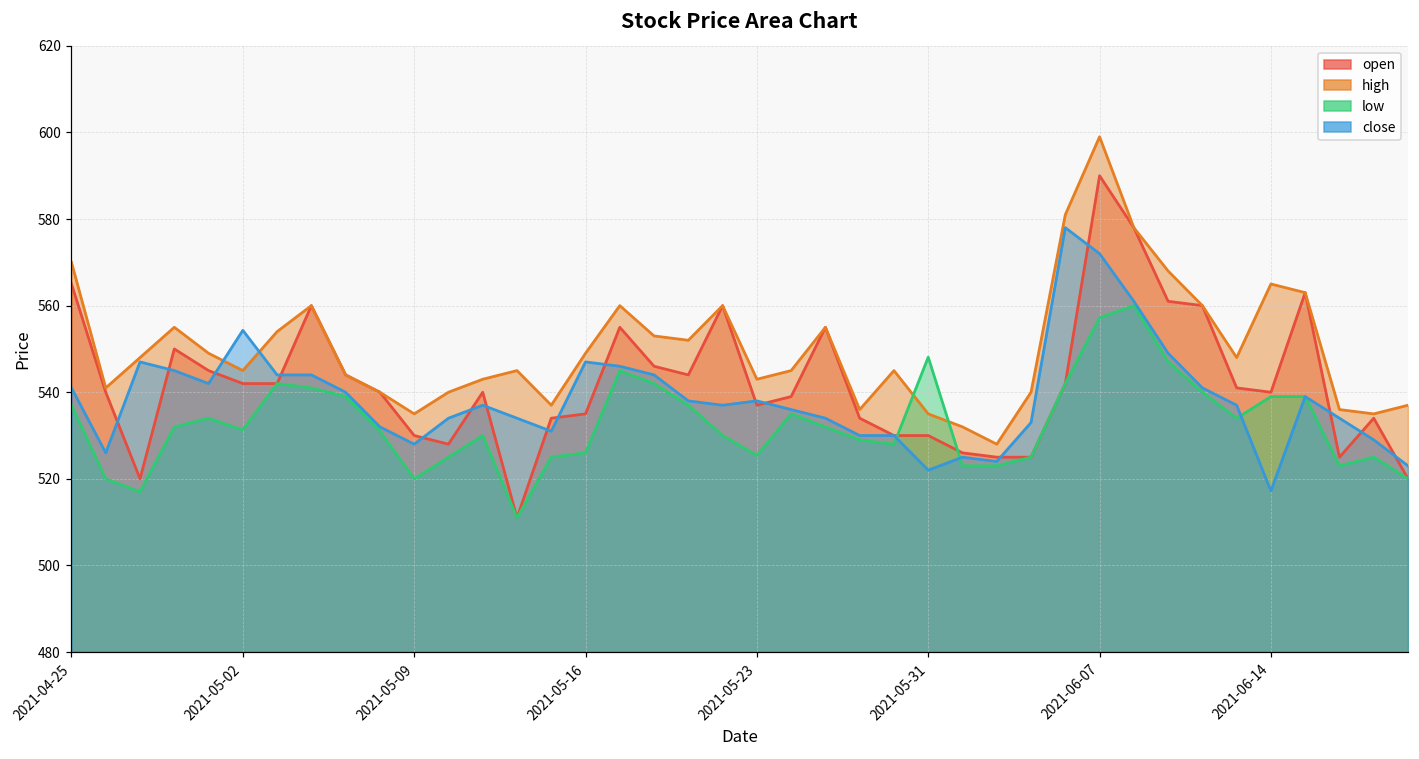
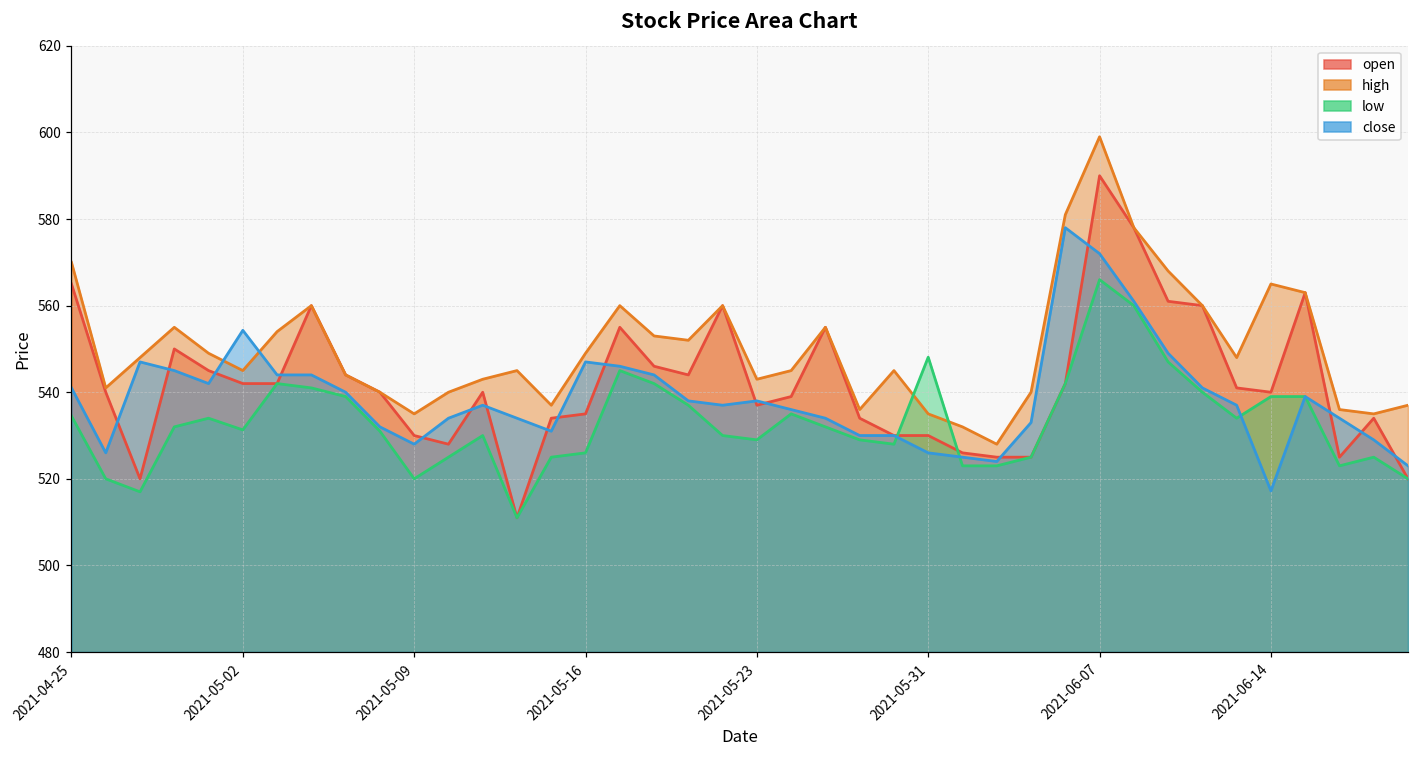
low, 2021-04-25: 537 -> 535
low, 2021-05-23: 525 -> 529
close, 2021-05-31: 522 -> 526
low, 2021-06-07: 557 -> 566
